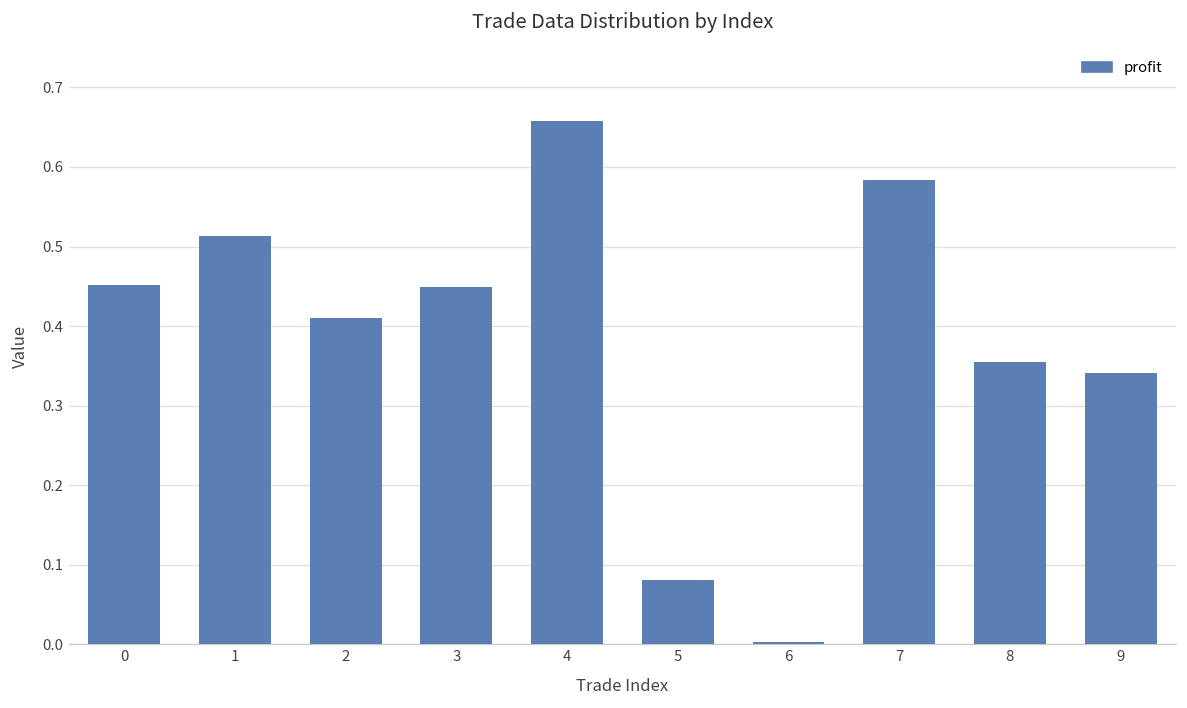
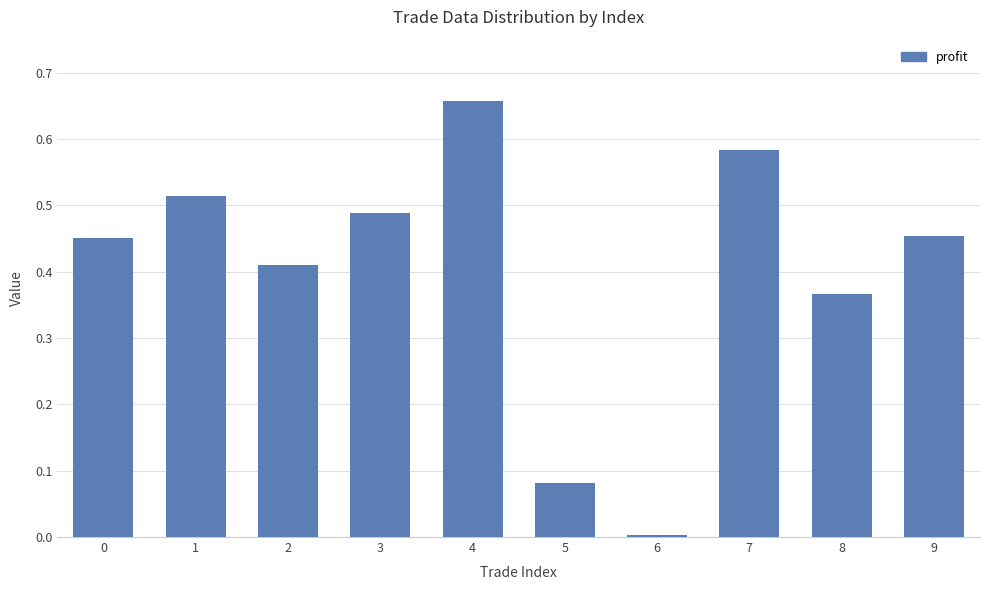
3: 0.45 -> 0.49
8: 0.35 -> 0.37
9: 0.34 -> 0.45
